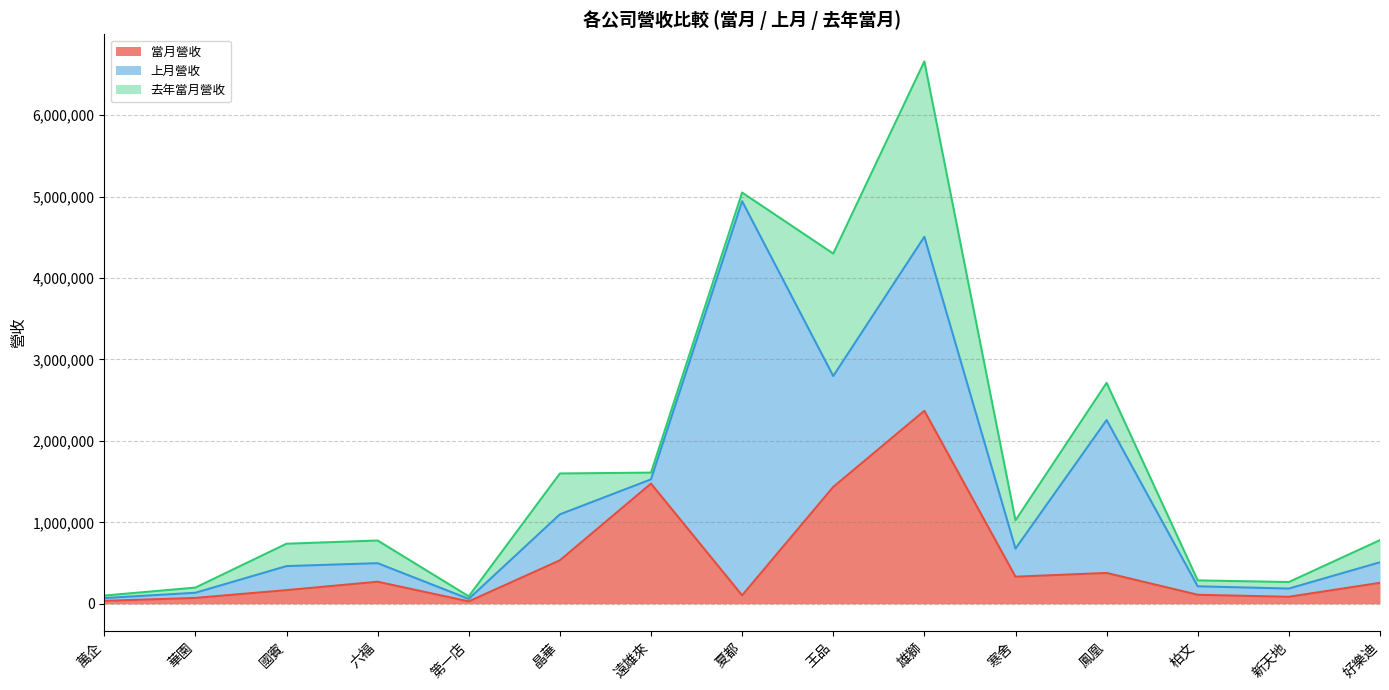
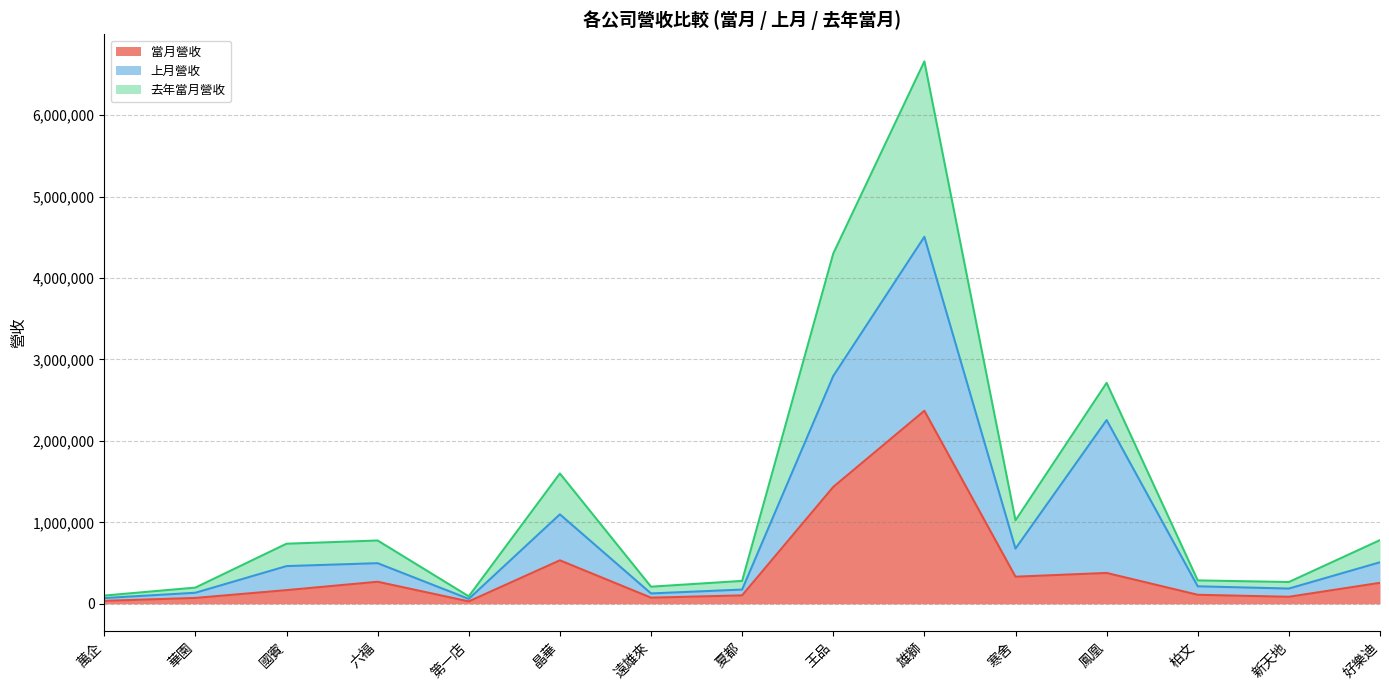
當月營收, 遠雄來: 1,500,000 -> 100,000
上月營收, 夏都: 4,800,000 -> 100,000
